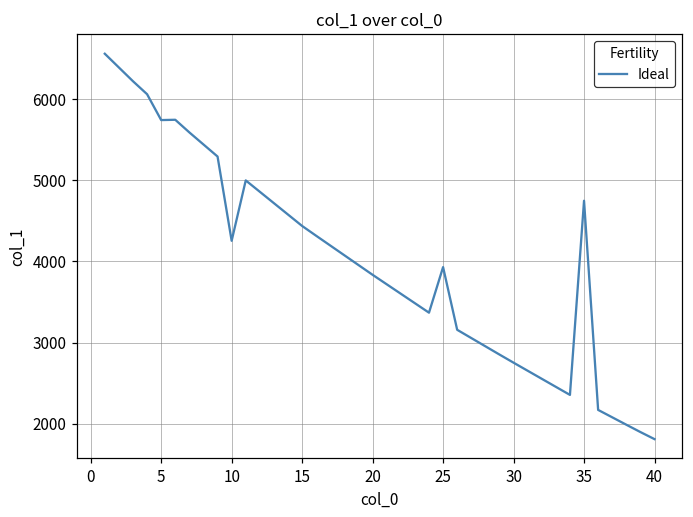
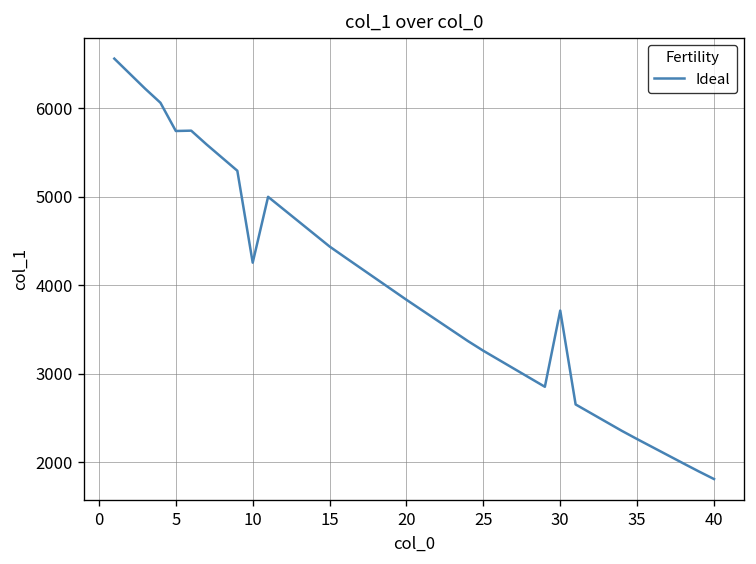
25: 3900 -> 3300
30: 2800 -> 3700
35: 4700 -> 2300
